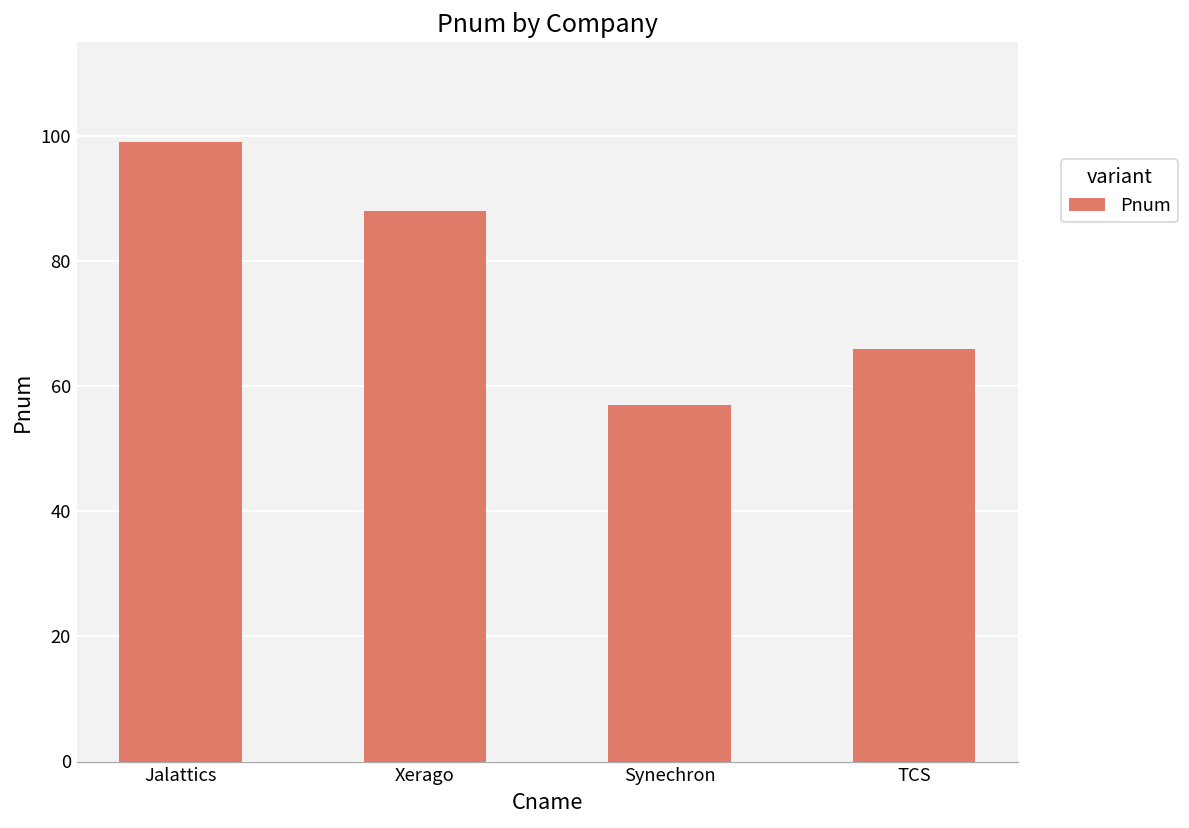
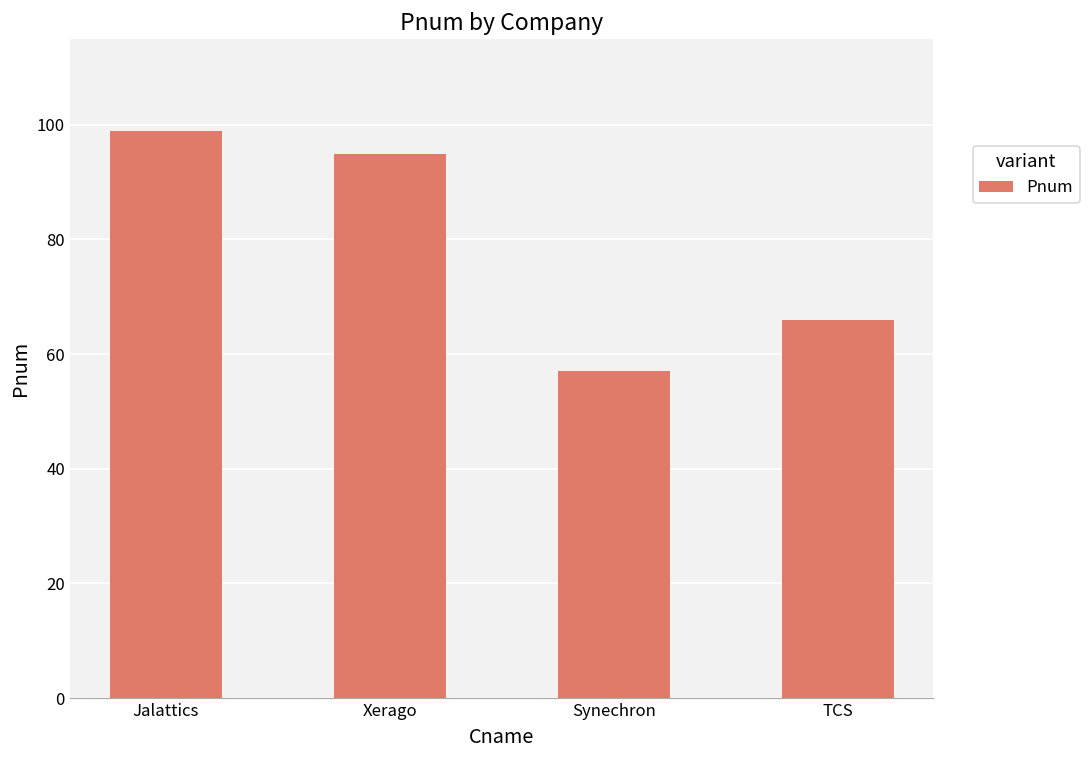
Xerago: 88 -> 95
